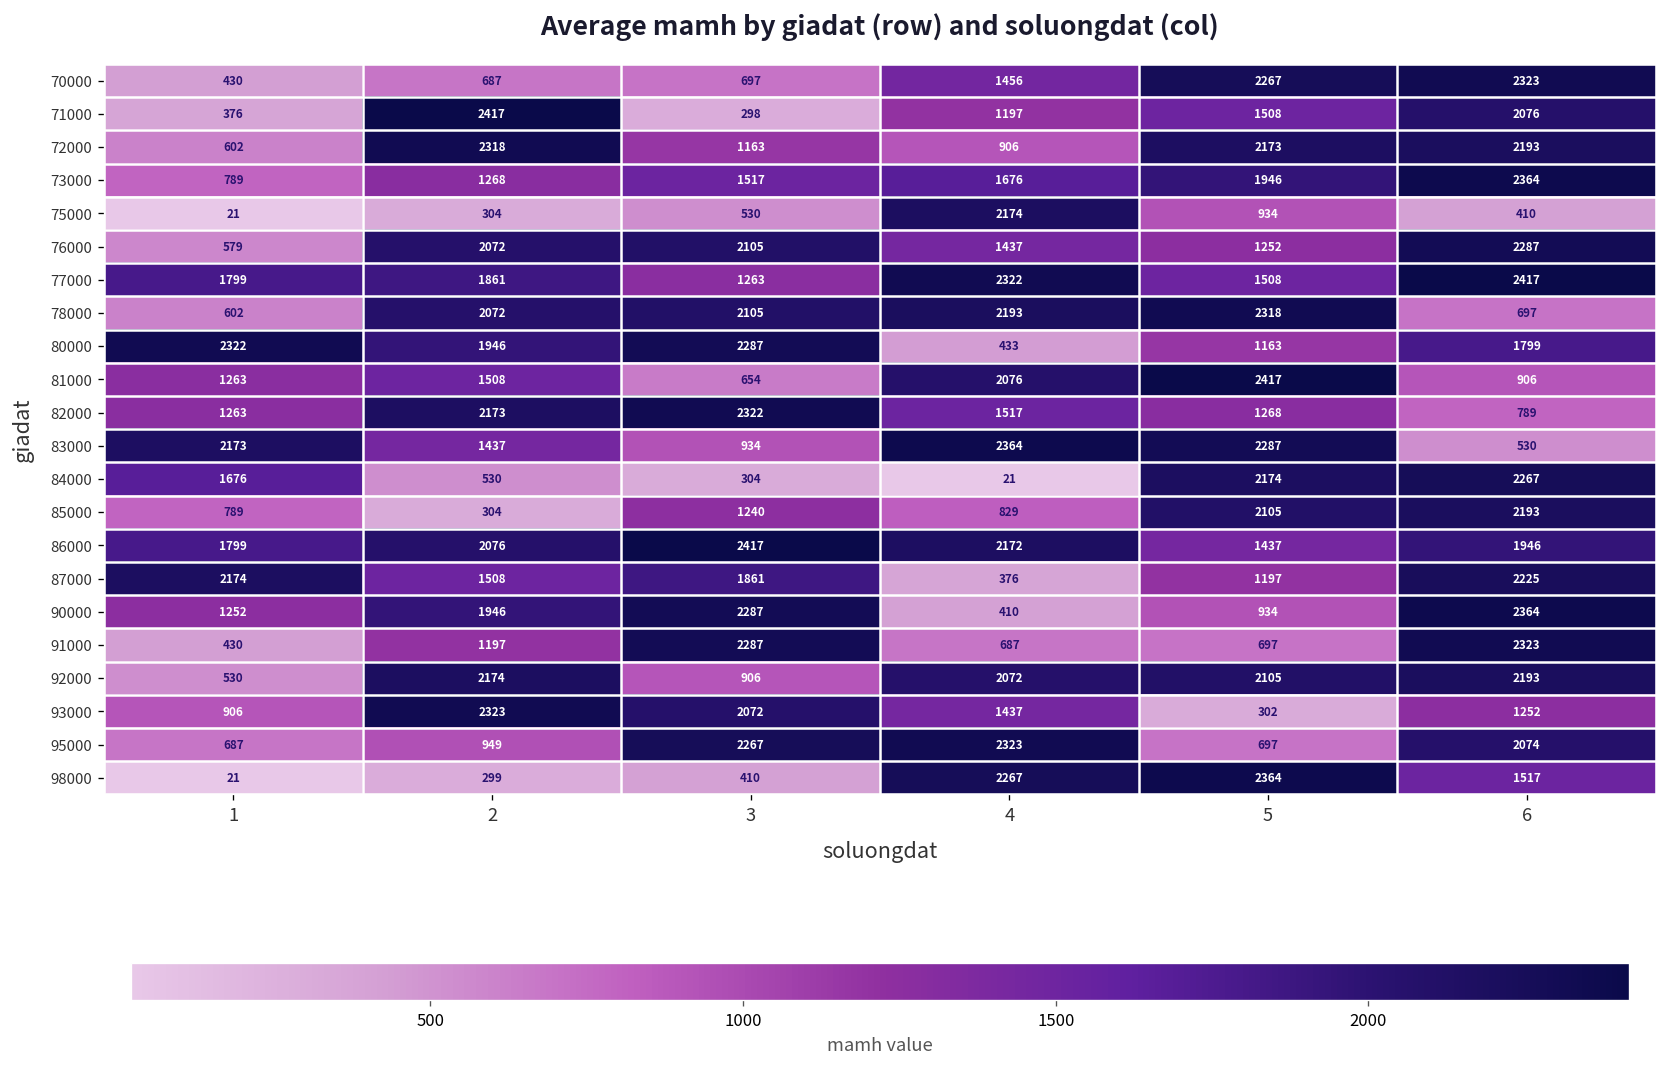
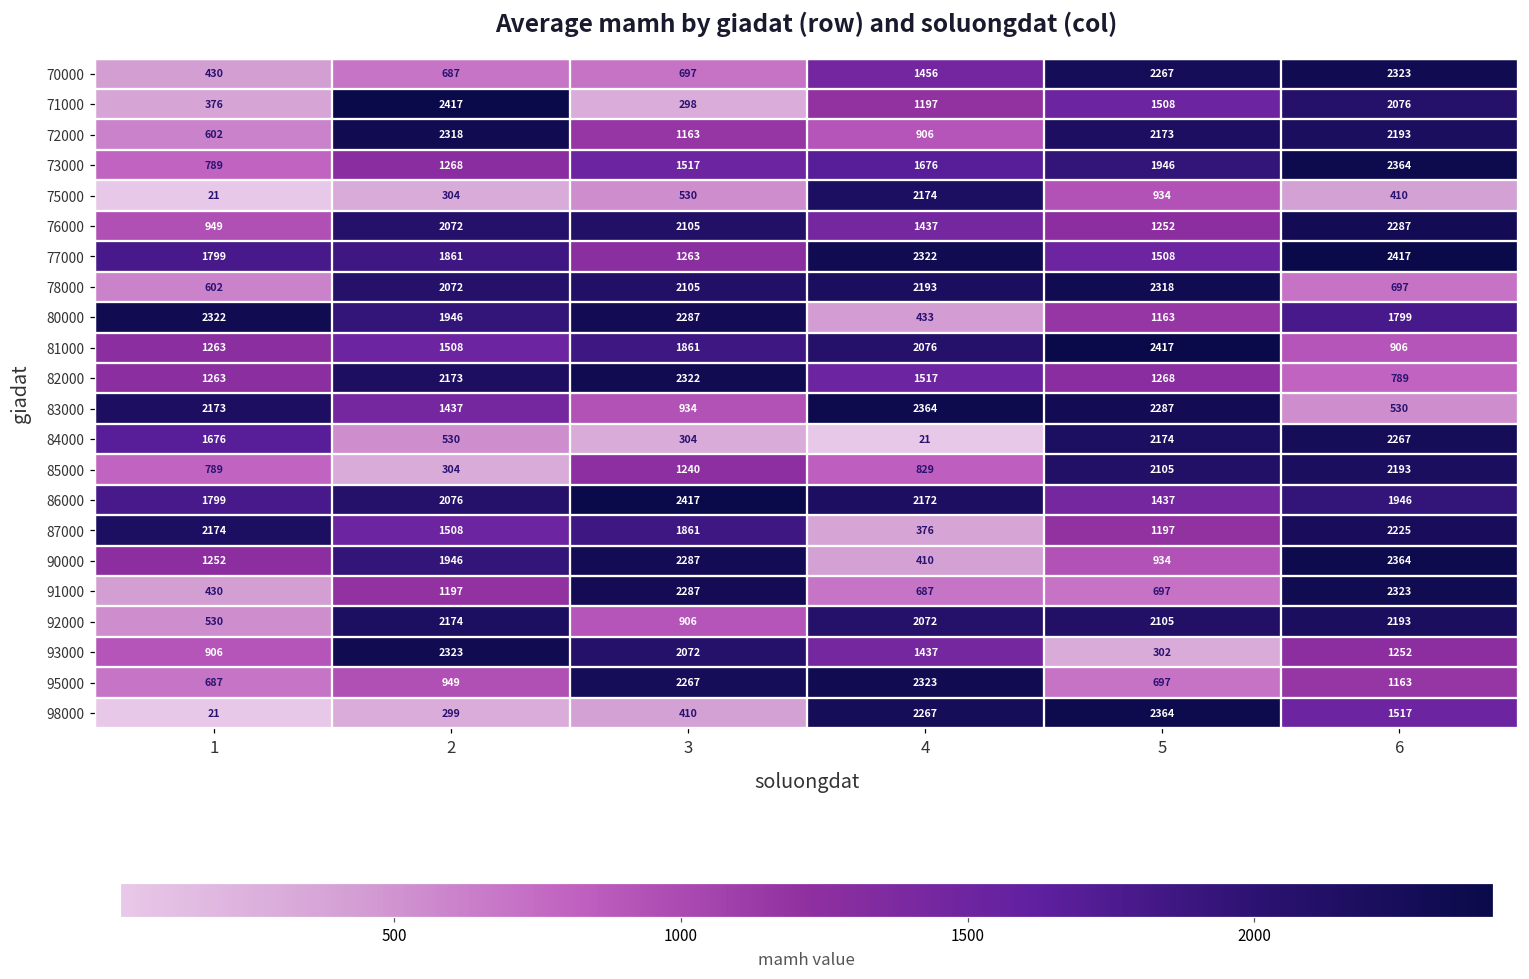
76000, 1: 579 -> 949
81000, 3: 654 -> 1861
95000, 6: 2074 -> 1163
